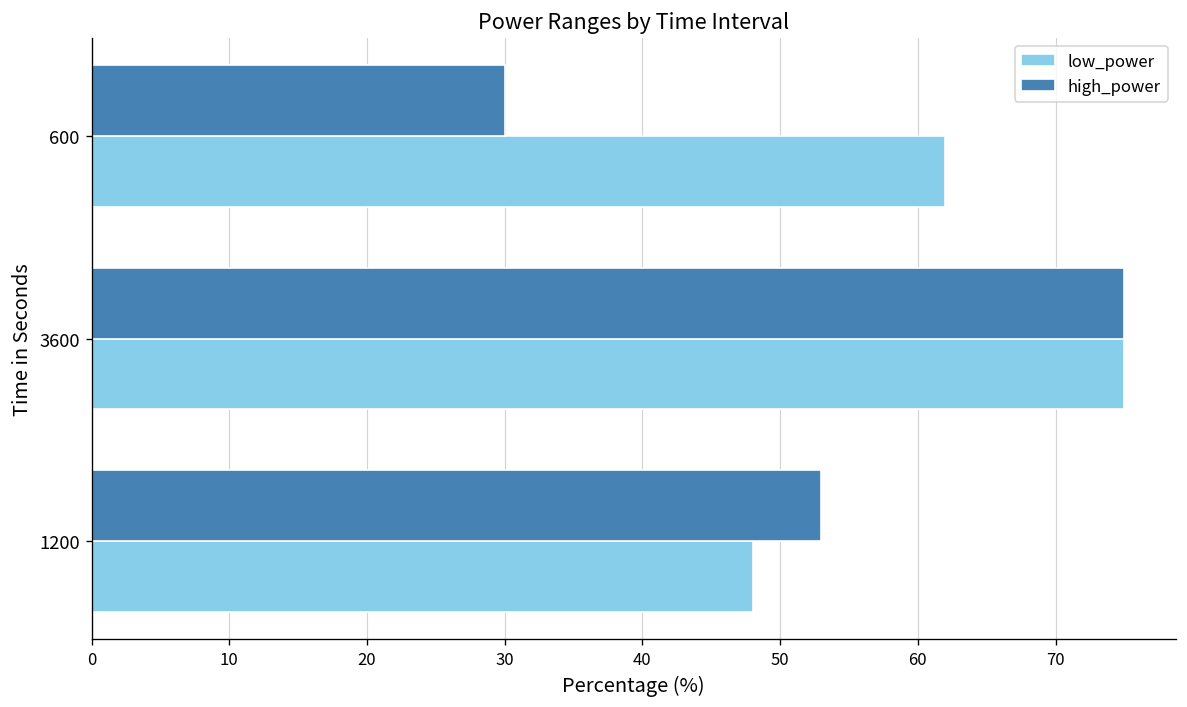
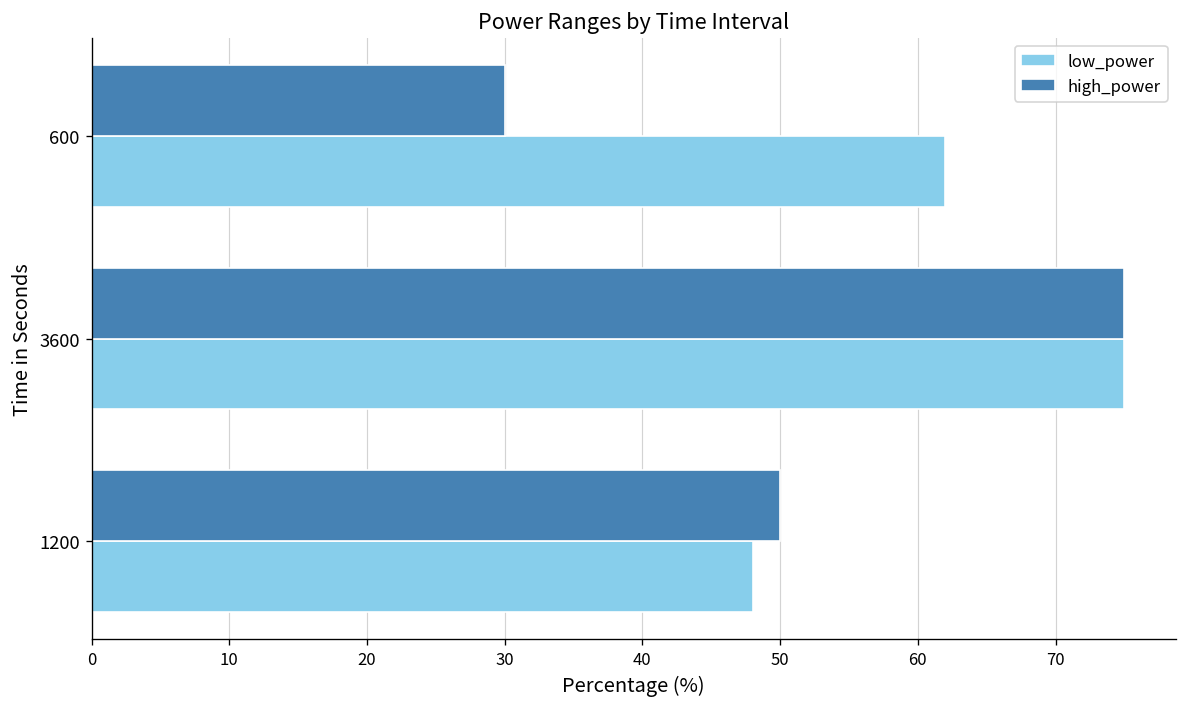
high_power, 1200: 53 -> 50
